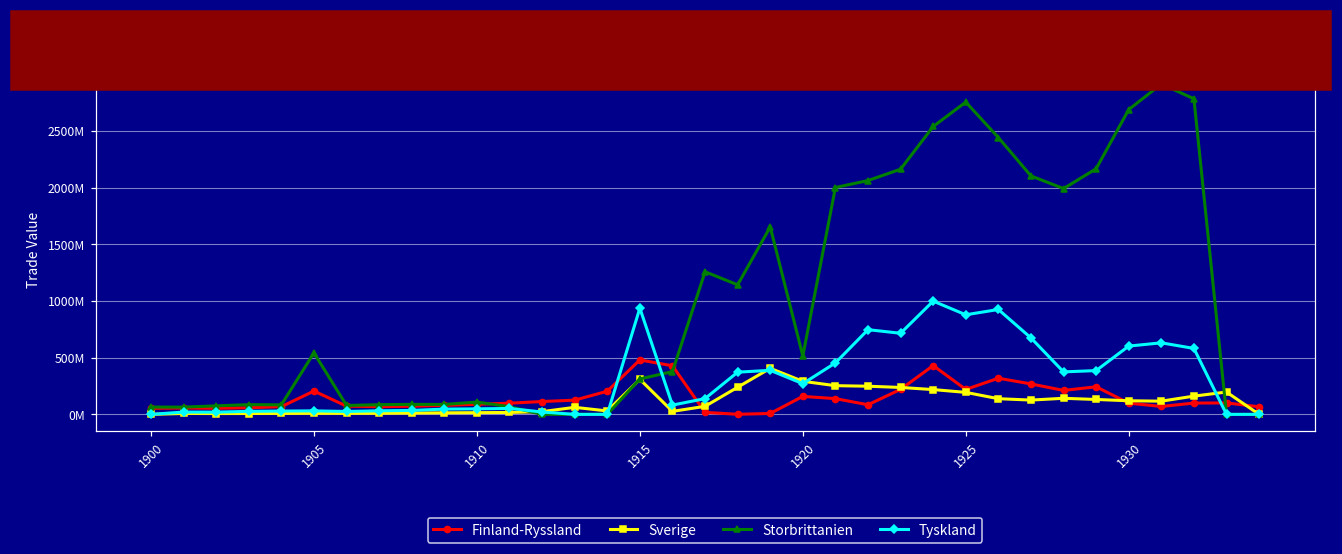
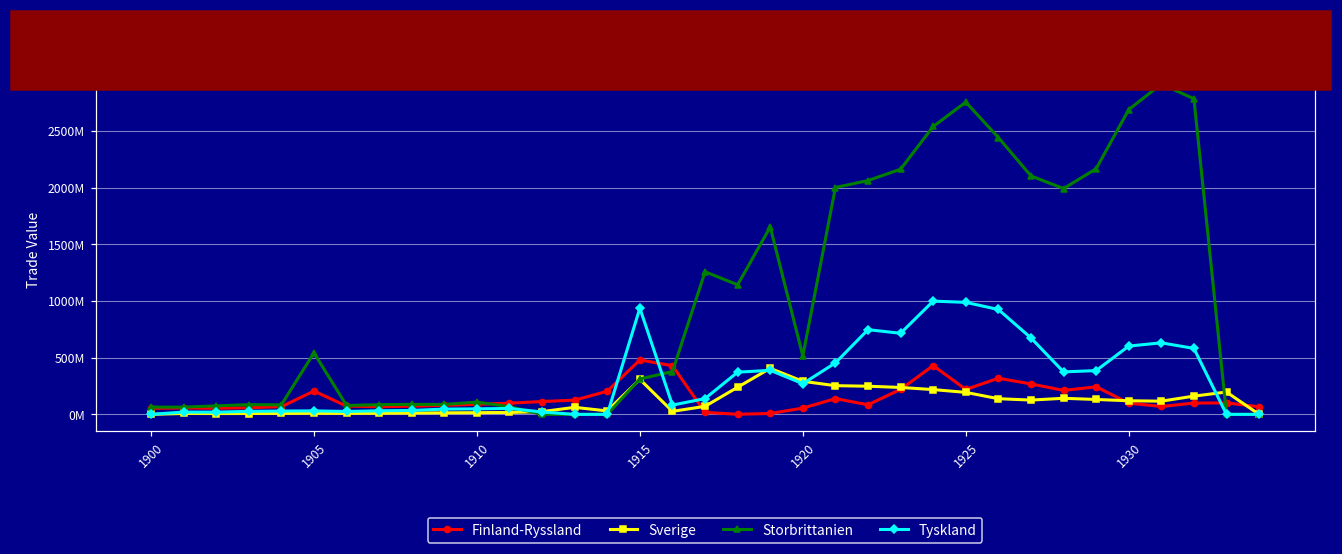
Finland-Ryssland, 1920: 160000000 -> 60000000
Tyskland, 1925: 880000000 -> 990000000
